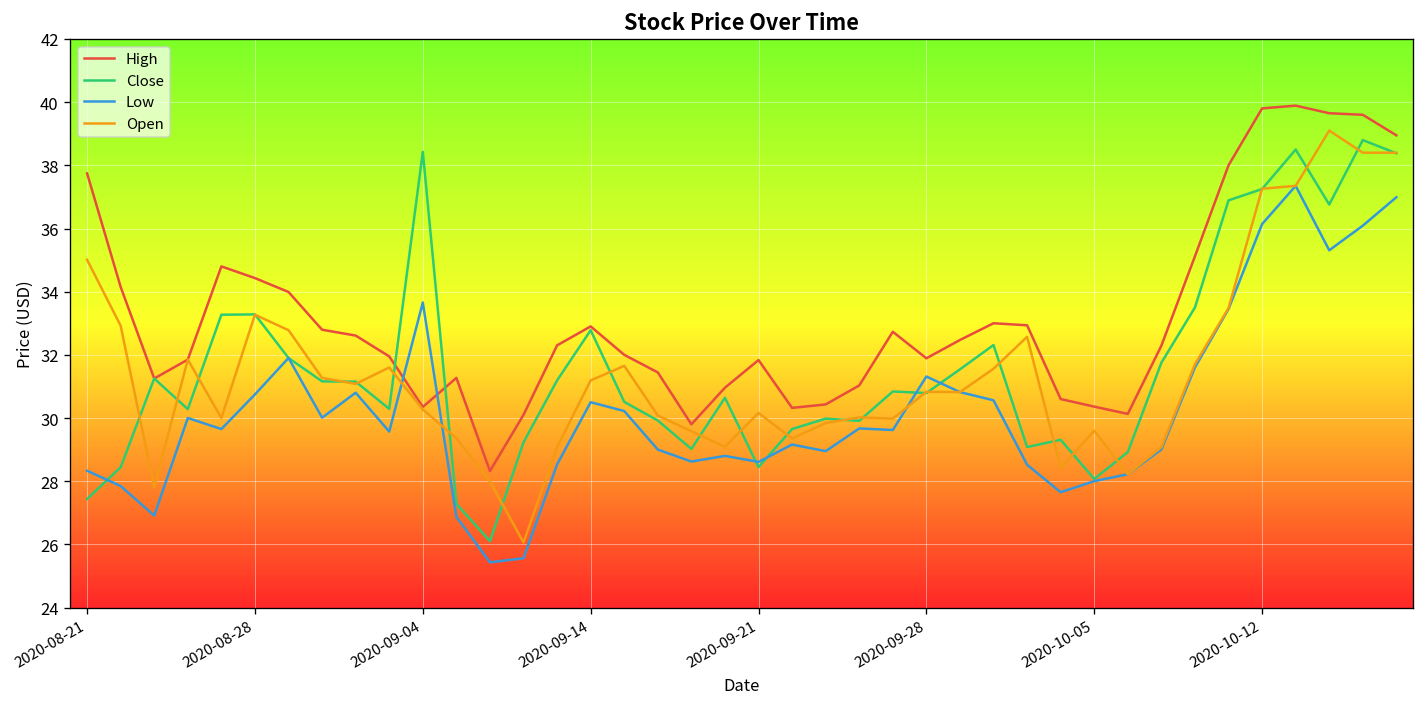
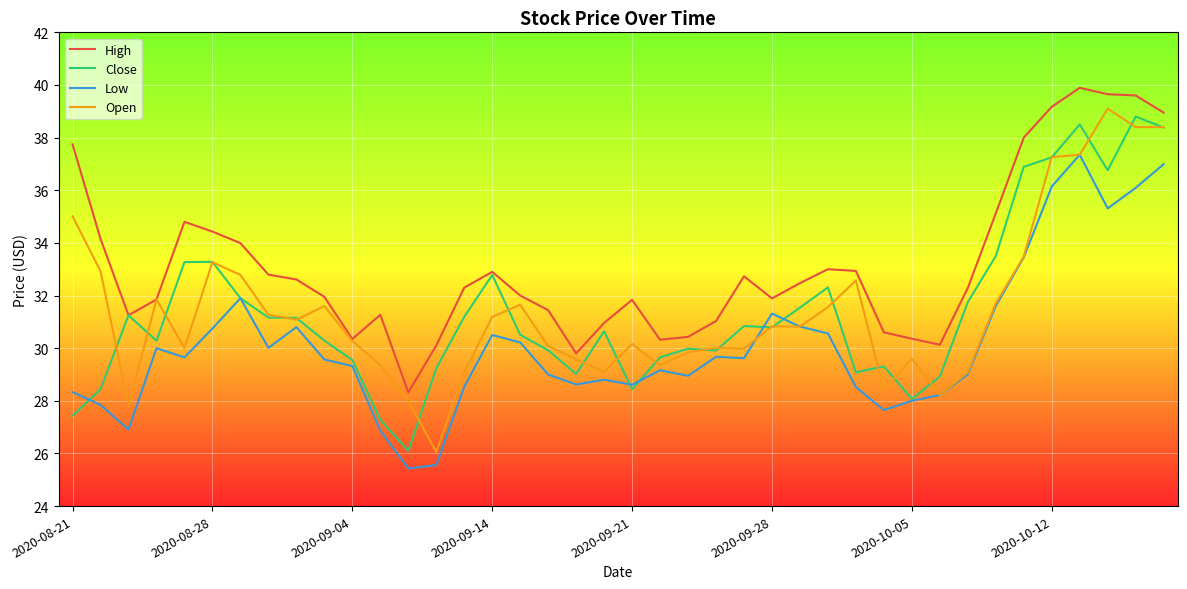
Close, 2020-09-04: 38.4 -> 29.5
Low, 2020-09-04: 33.7 -> 29.3
High, 2020-10-12: 39.8 -> 39.2
